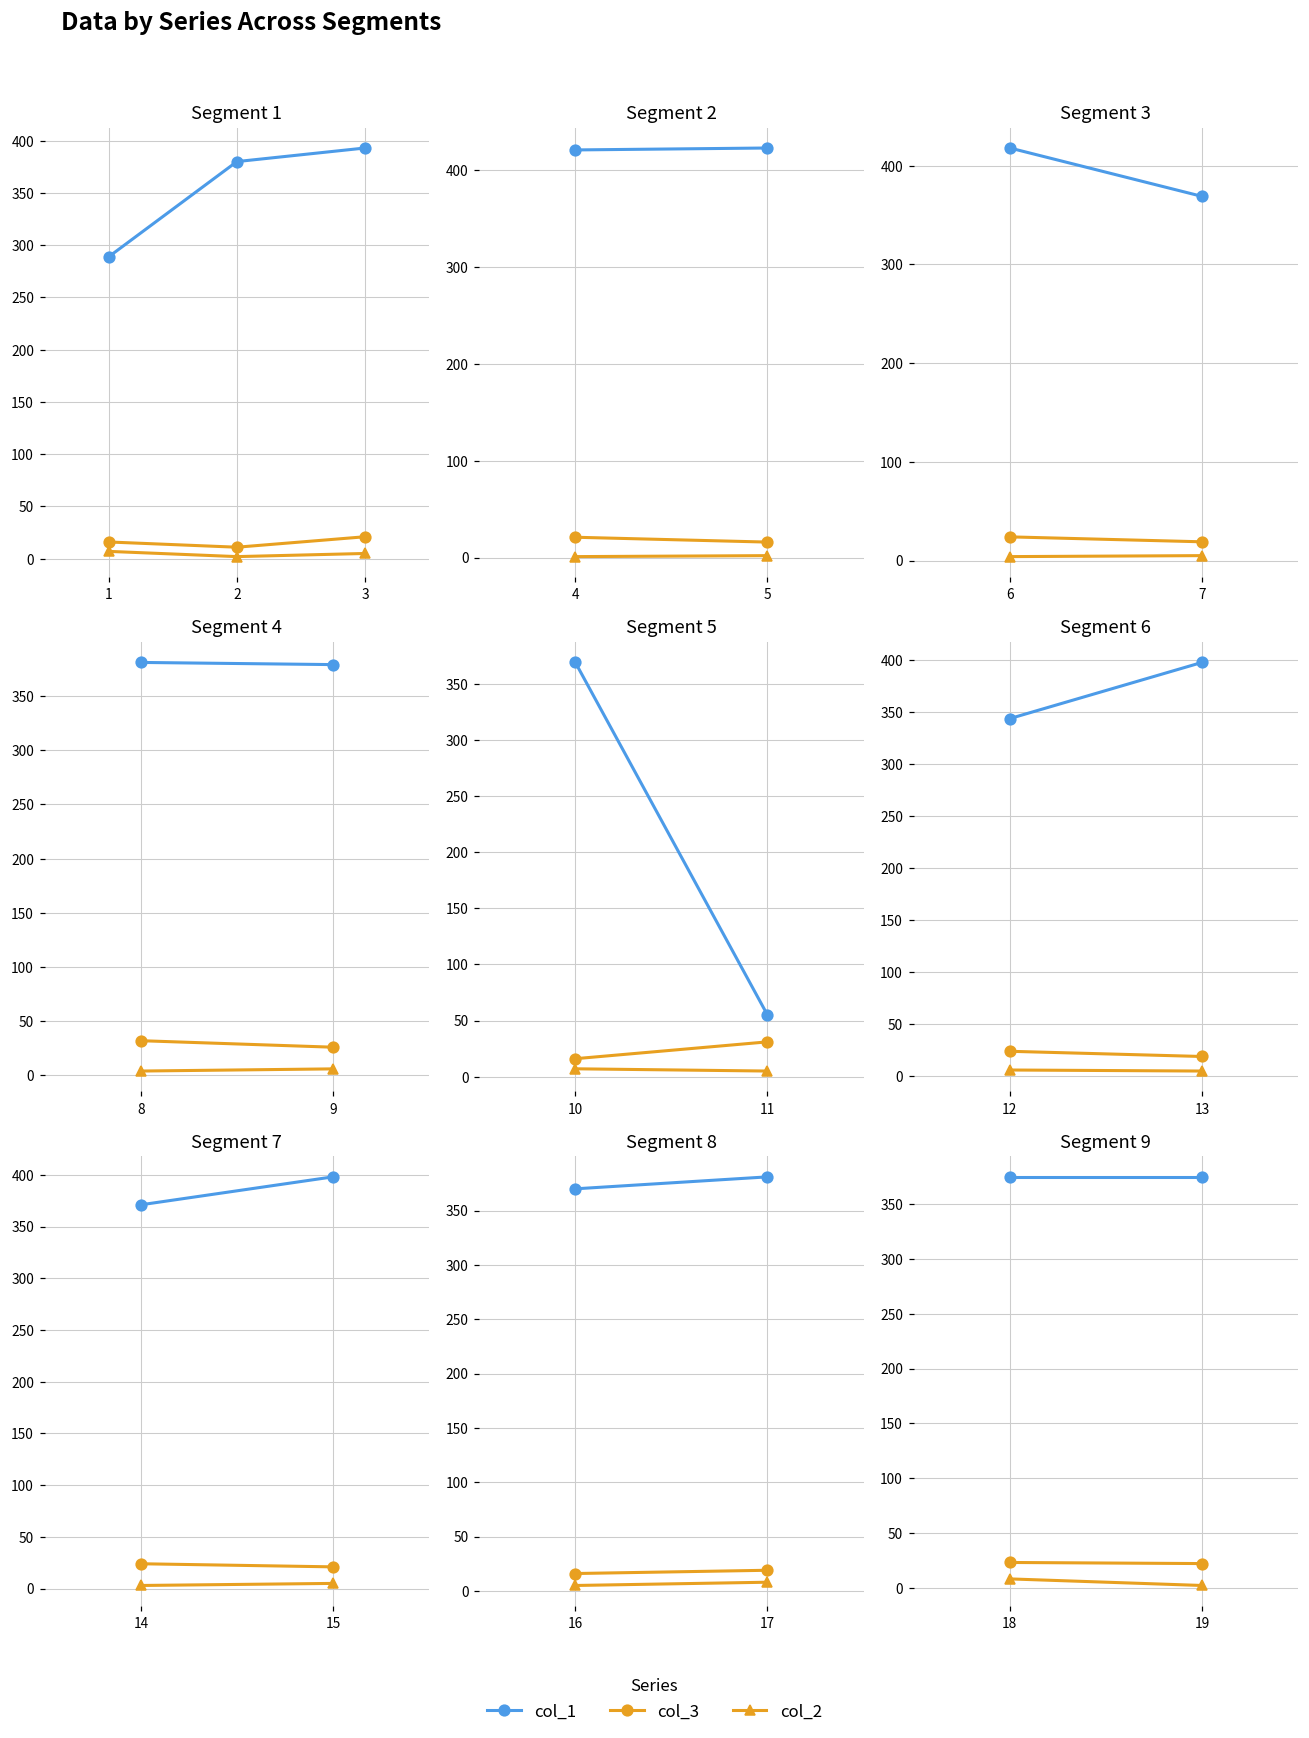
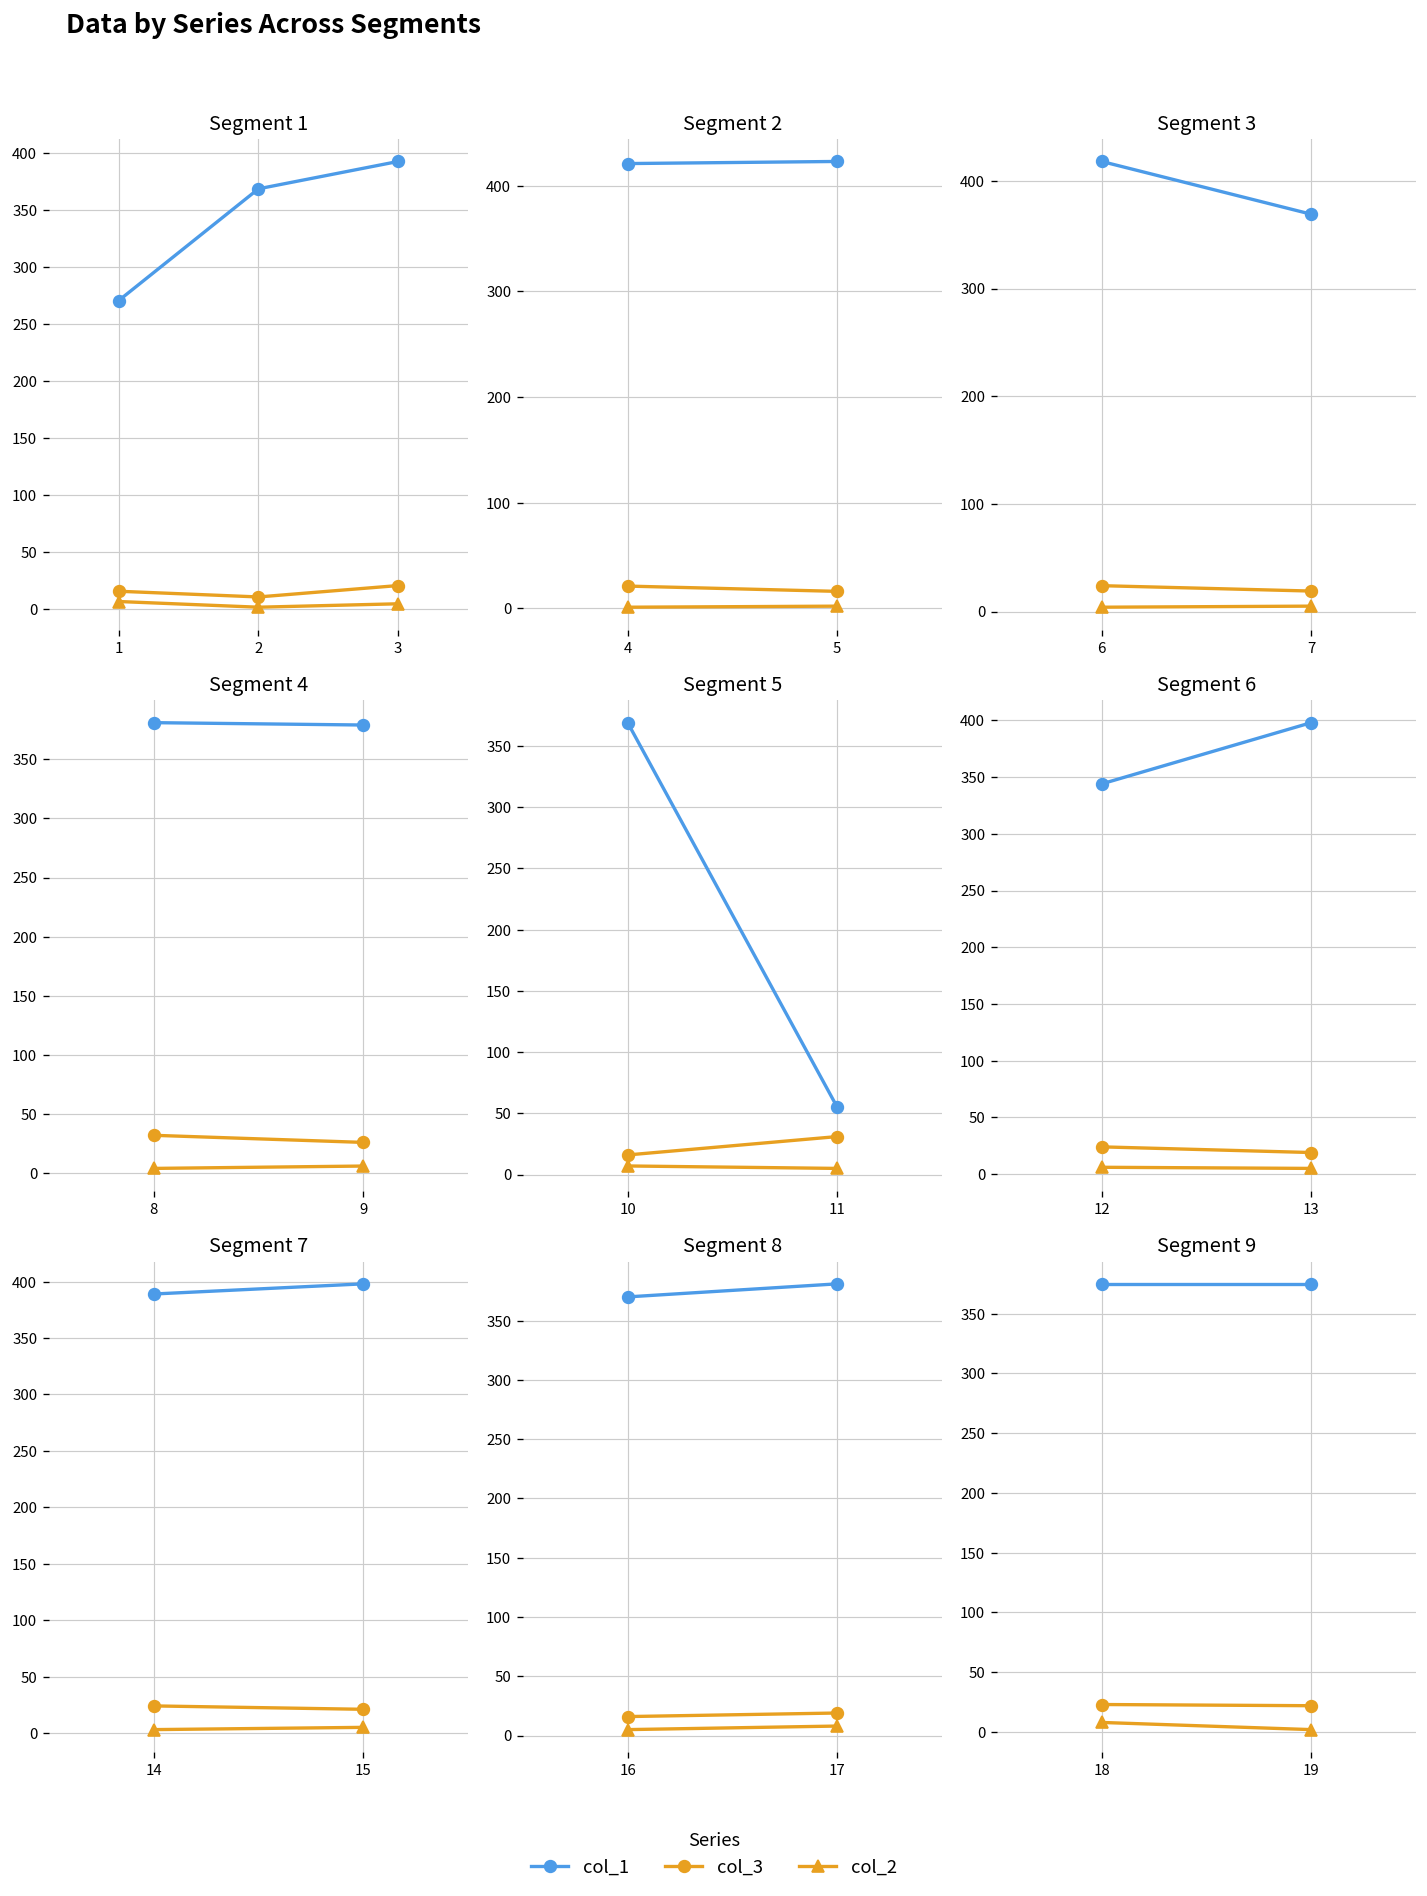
Segment 1, col_1, 1: 290 -> 270
Segment 1, col_1, 2: 380 -> 370
Segment 7, col_1, 14: 370 -> 390
